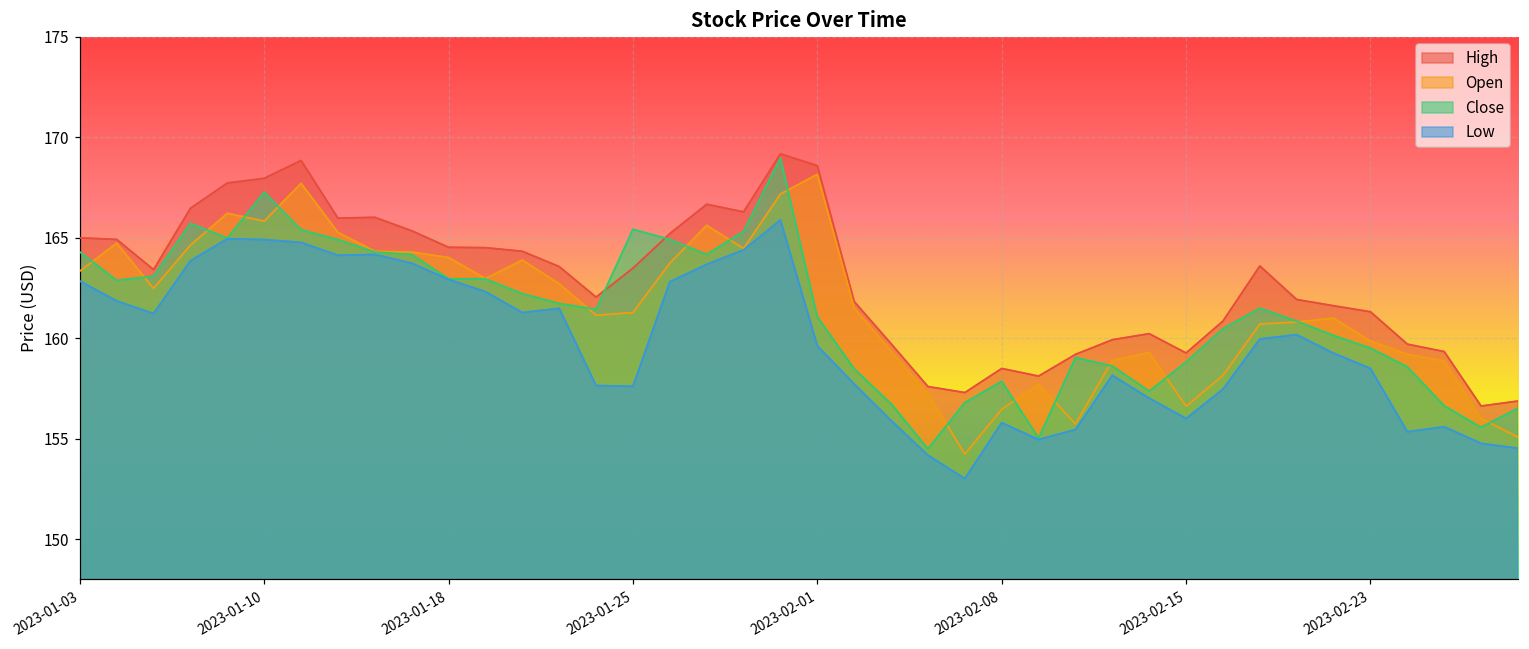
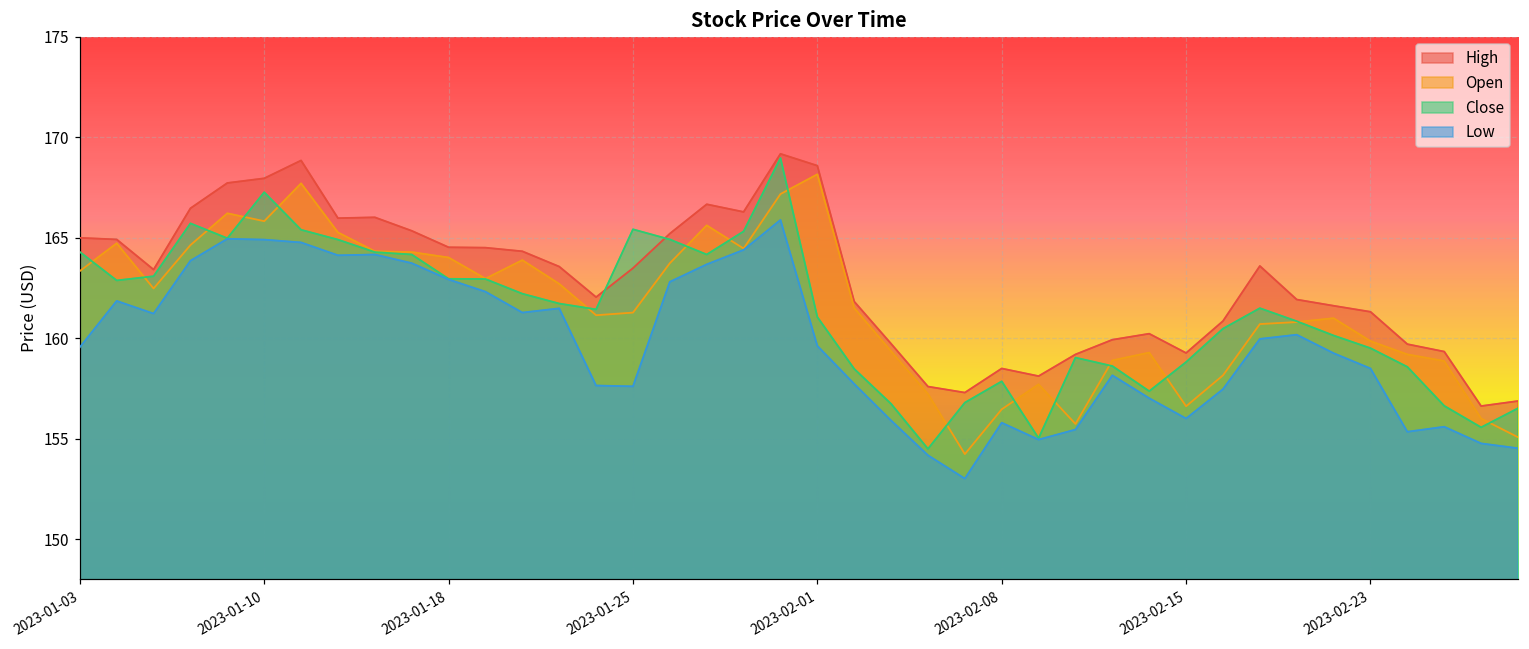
Low, 2023-01-03: 162.8 -> 159.5
